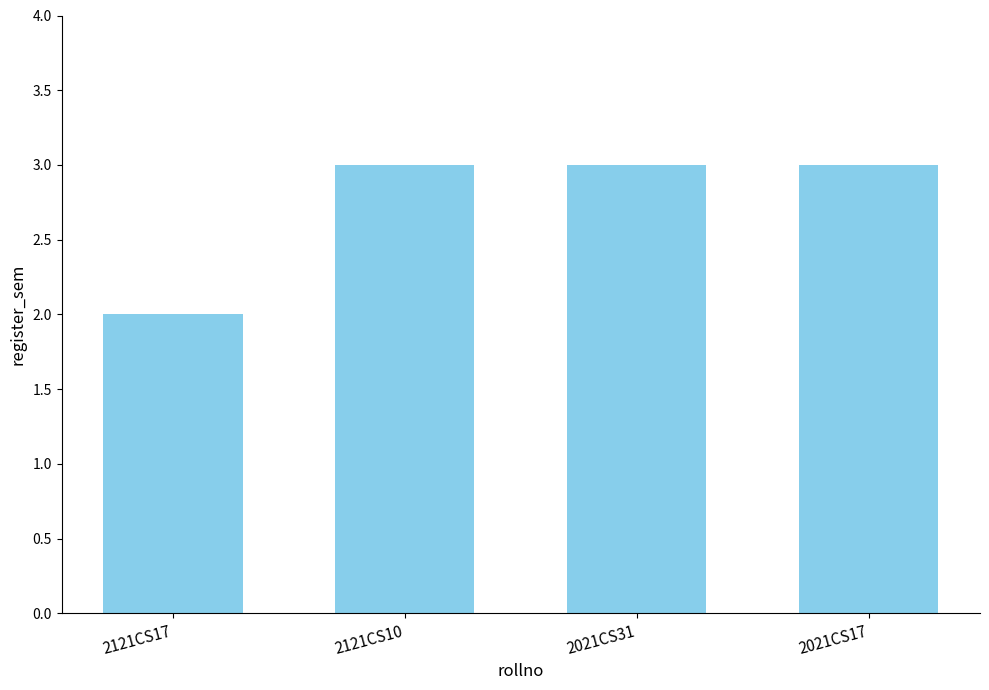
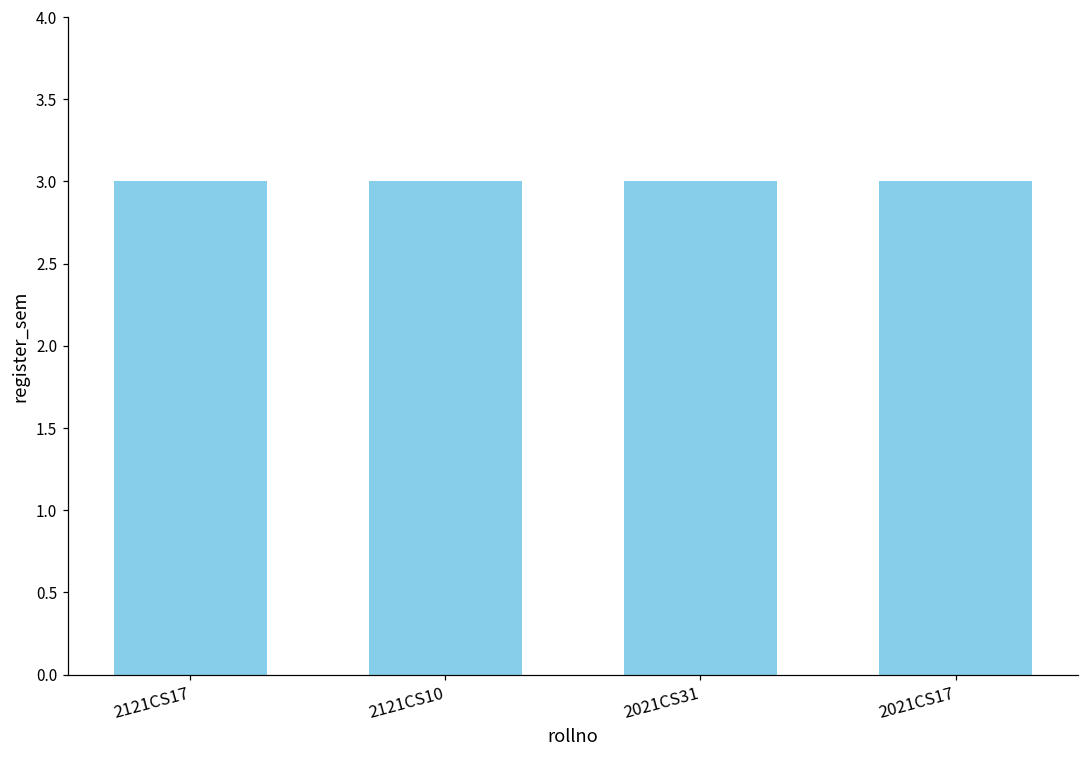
2121CS17: 2 -> 3
